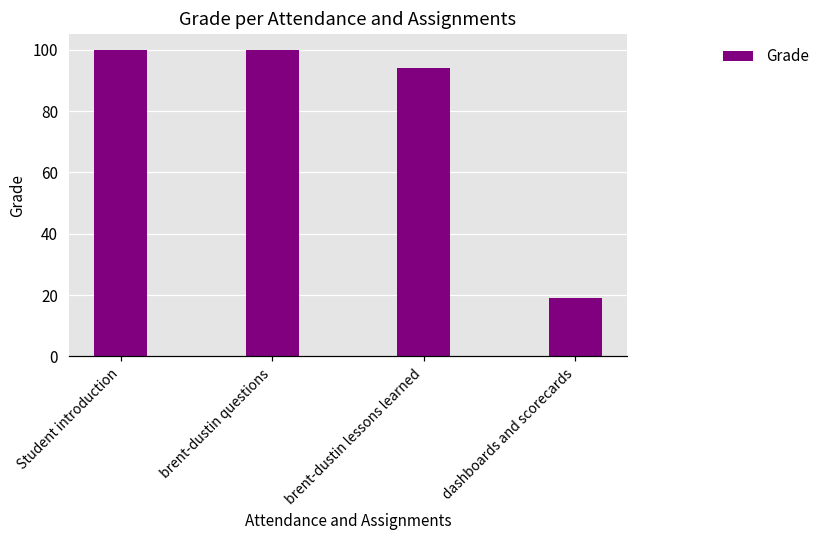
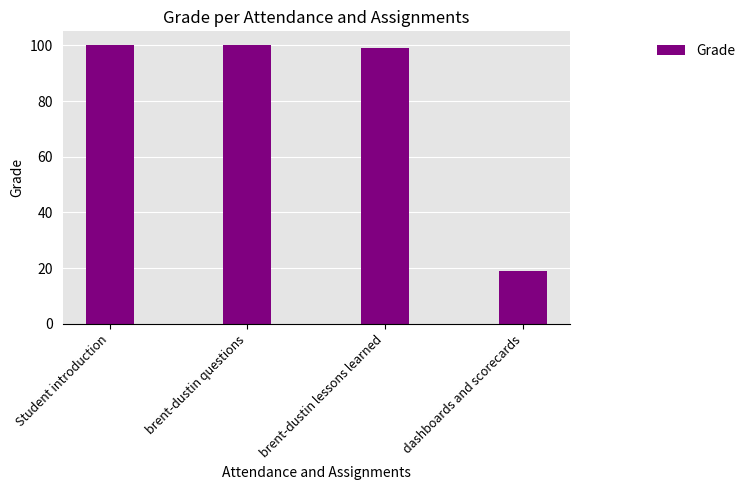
brent-dustin lessons learned: 94 -> 99
